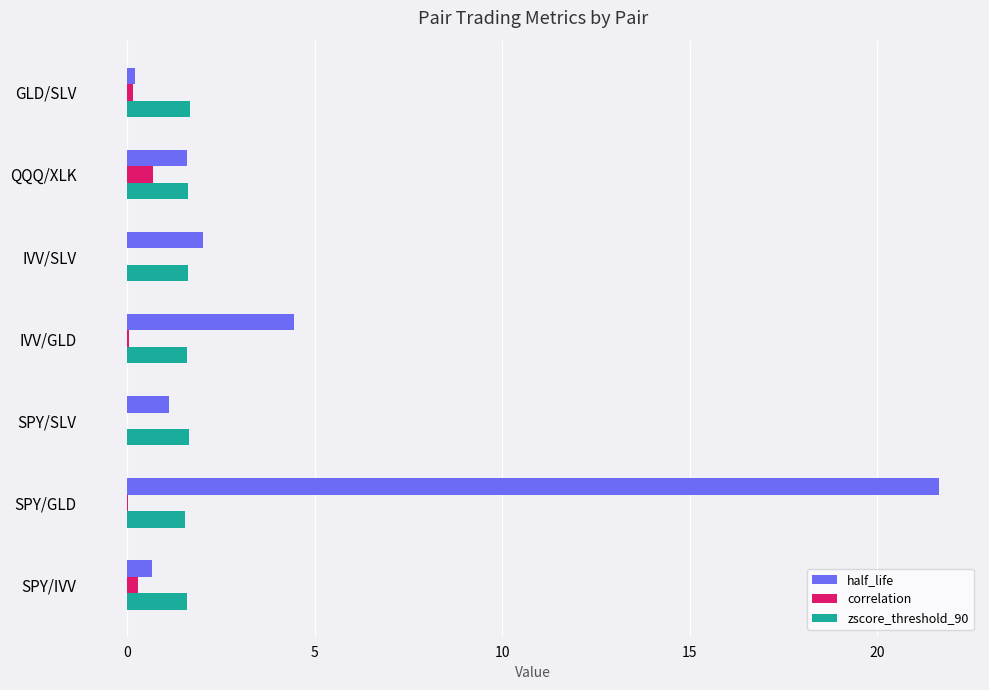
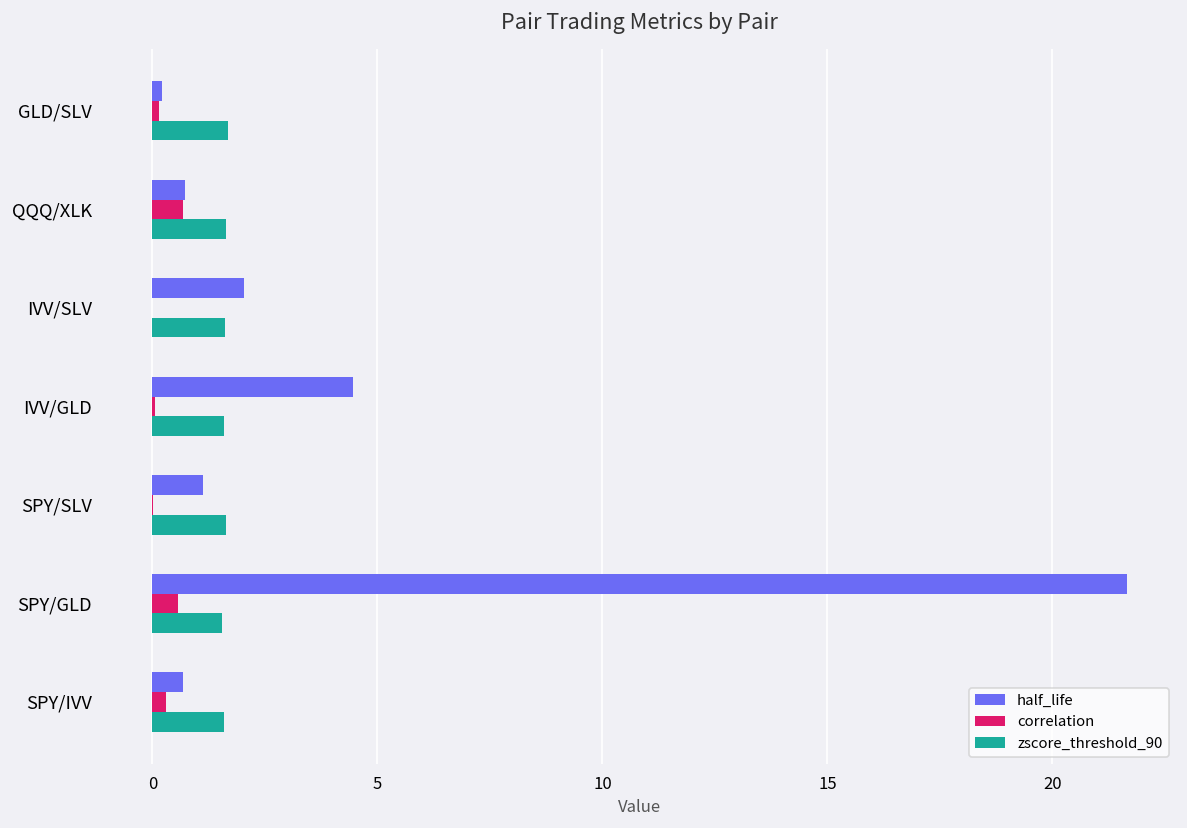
half_life, QQQ/XLK: 1.6 -> 0.7
correlation, SPY/GLD: 0.0 -> 0.6
